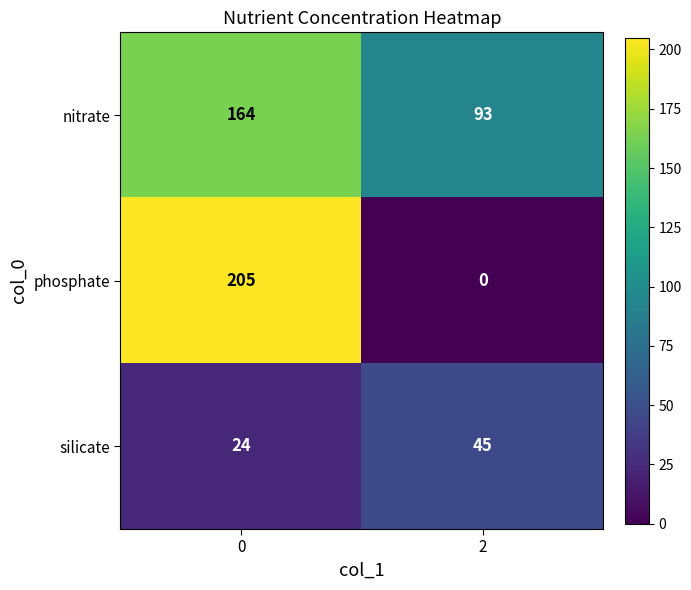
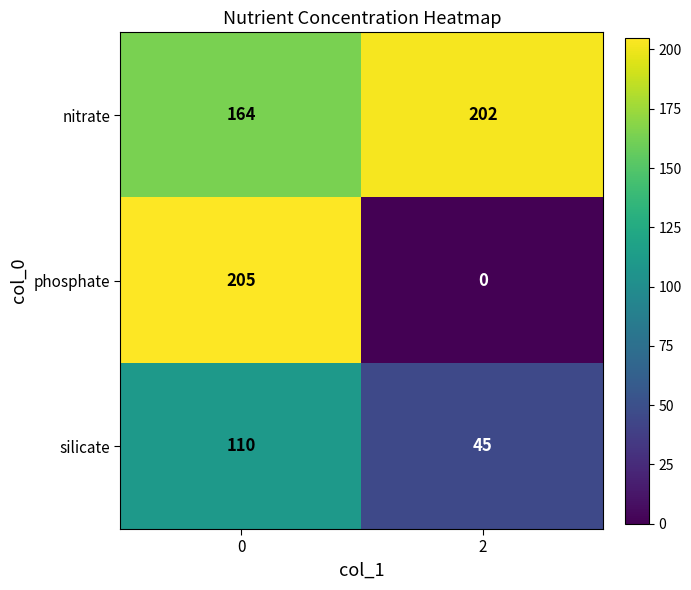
nitrate, 2: 93 -> 202
silicate, 0: 24 -> 110
